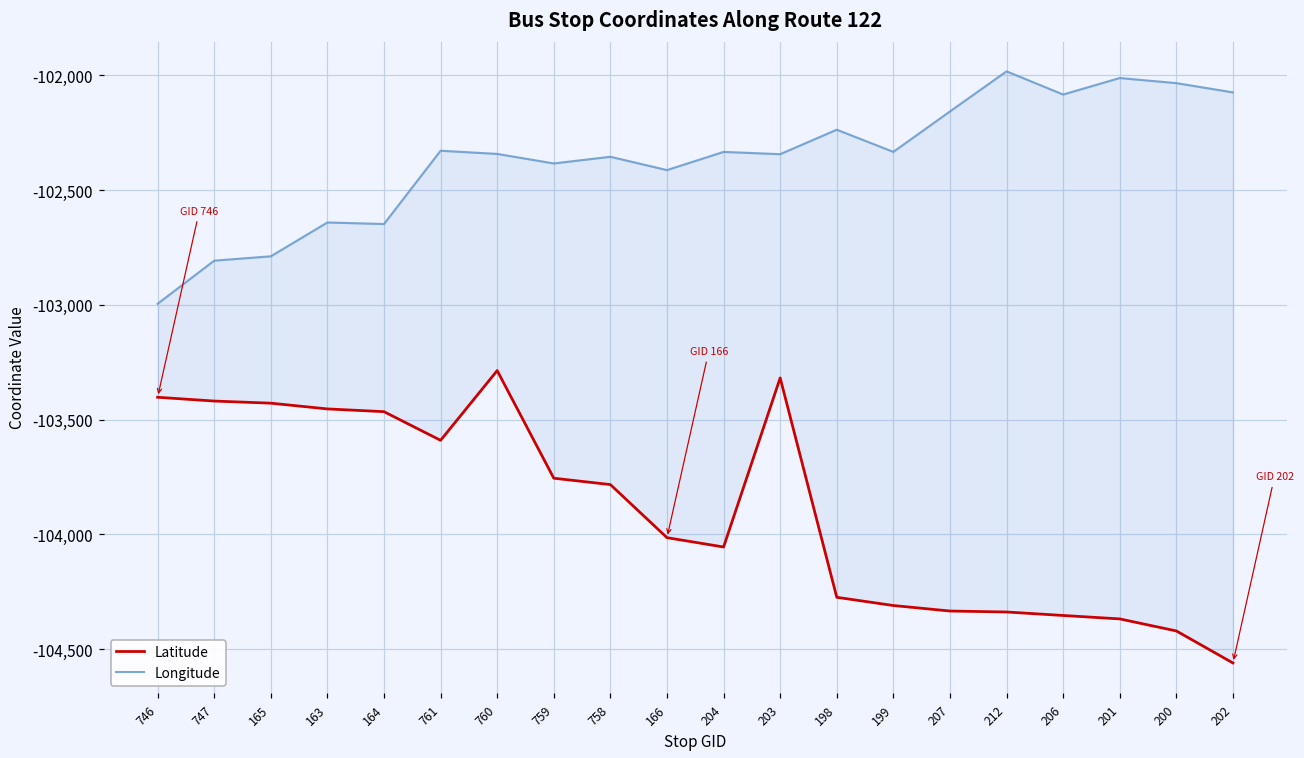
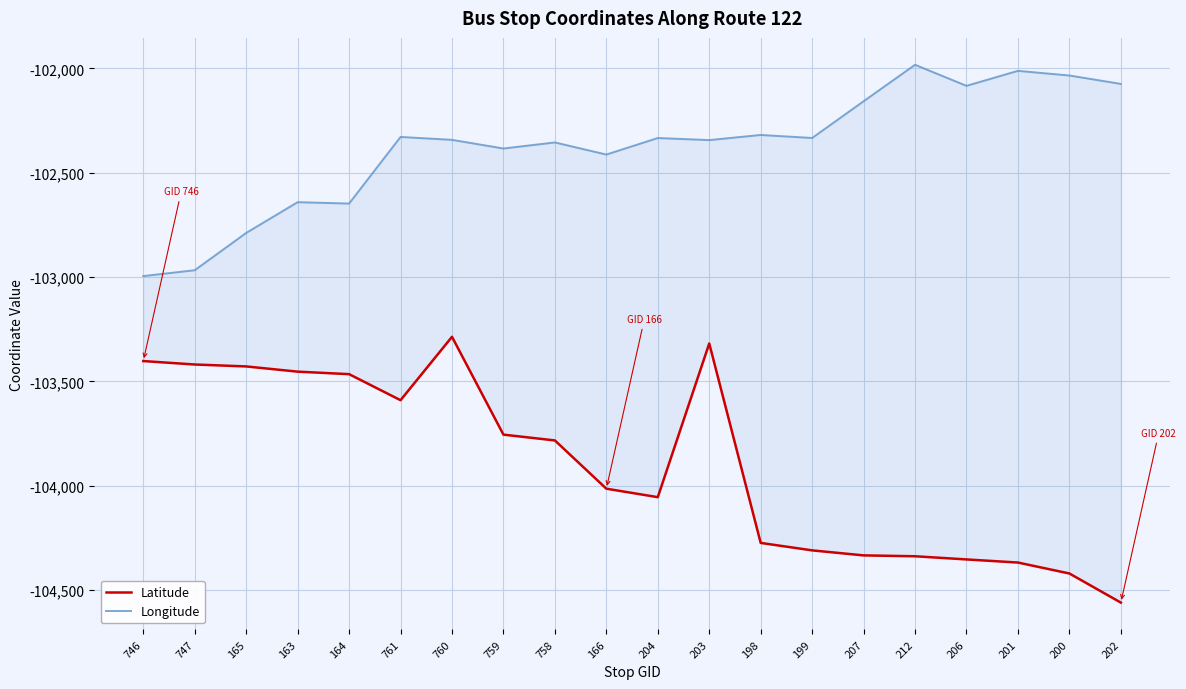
Longitude, 747: -102,810 -> -102,970
Longitude, 198: -102,240 -> -102,320
